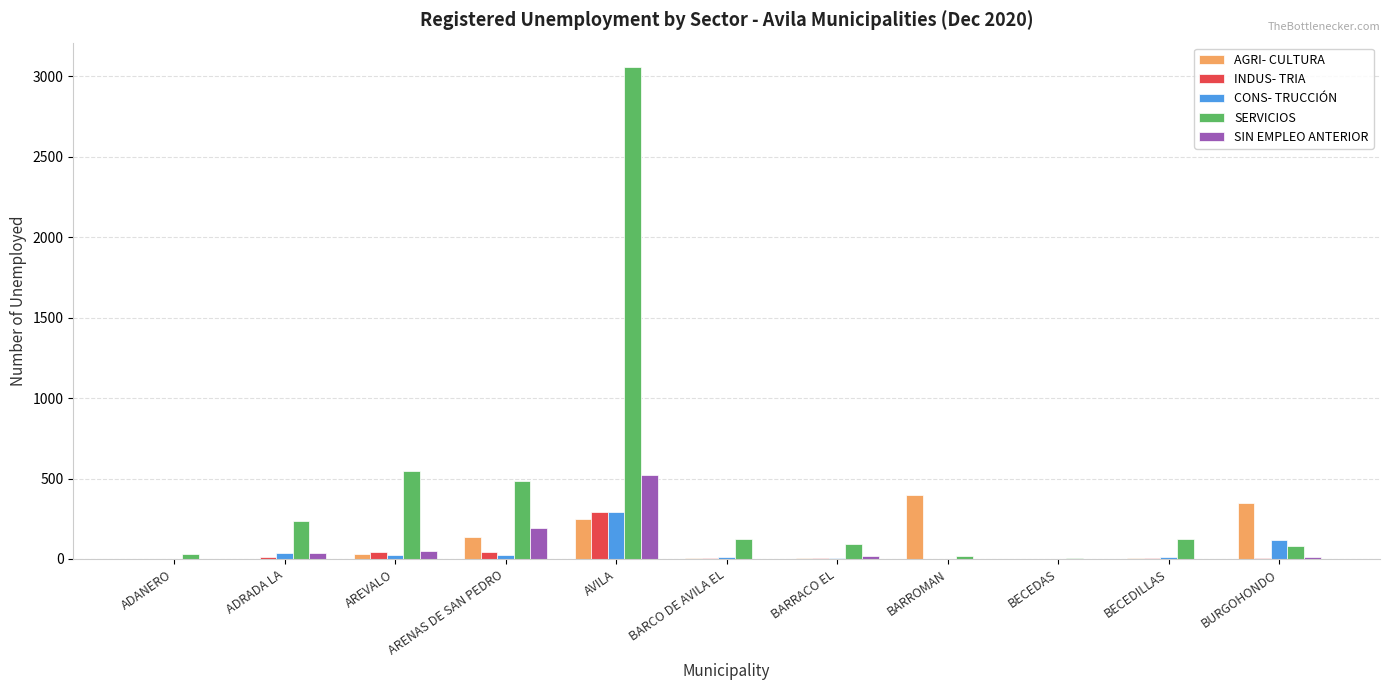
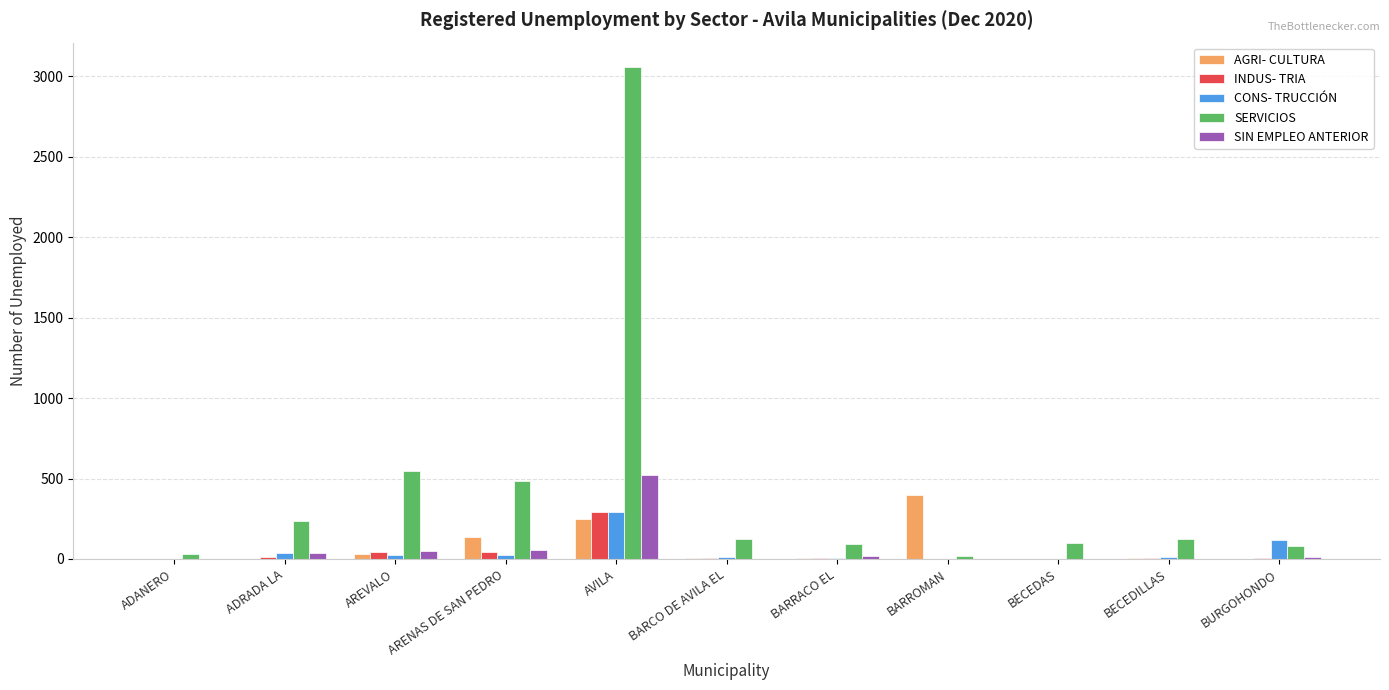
SIN EMPLEO ANTERIOR, ARENAS DE SAN PEDRO: 190 -> 60
SERVICIOS, BECEDAS: 10 -> 100
AGRI- CULTURA, BURGOHONDO: 350 -> 0
